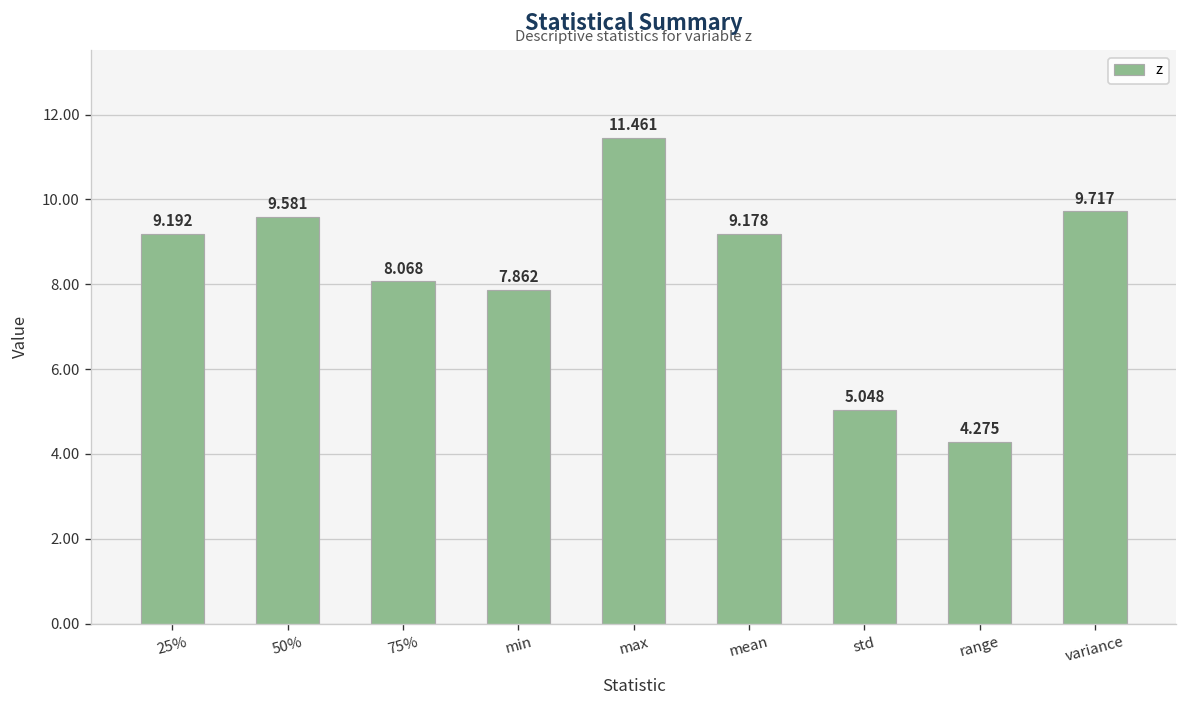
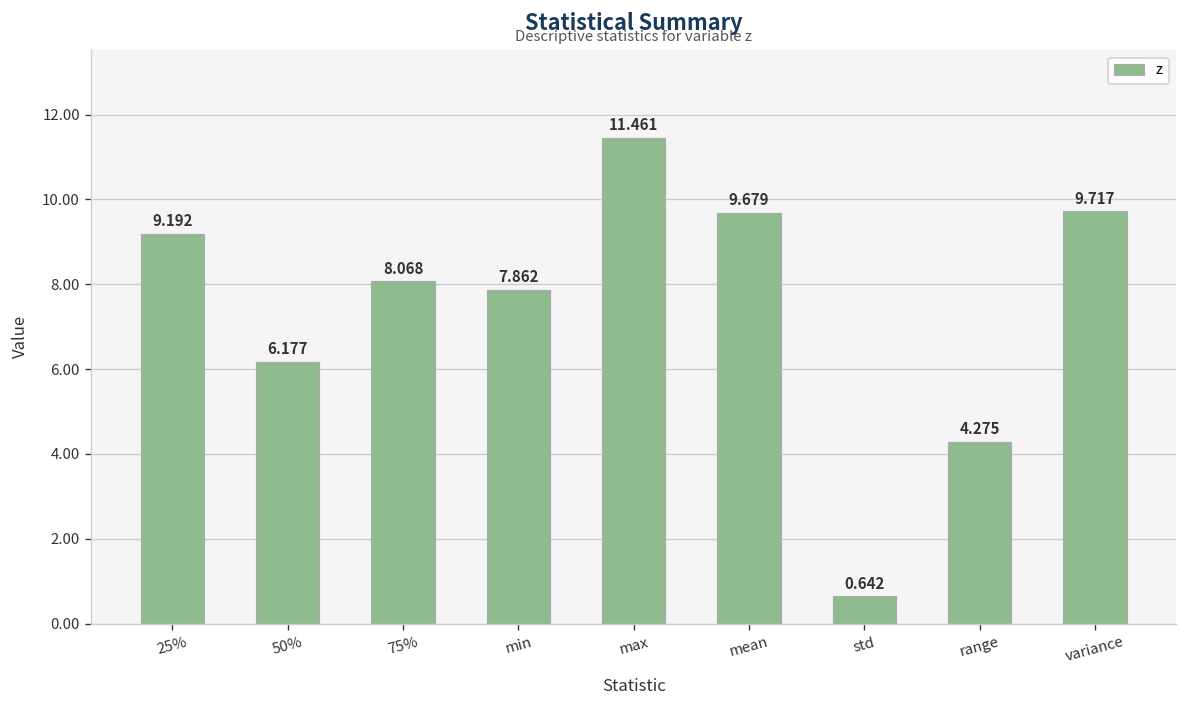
50%: 9.581 -> 6.177
mean: 9.178 -> 9.679
std: 5.048 -> 0.642
